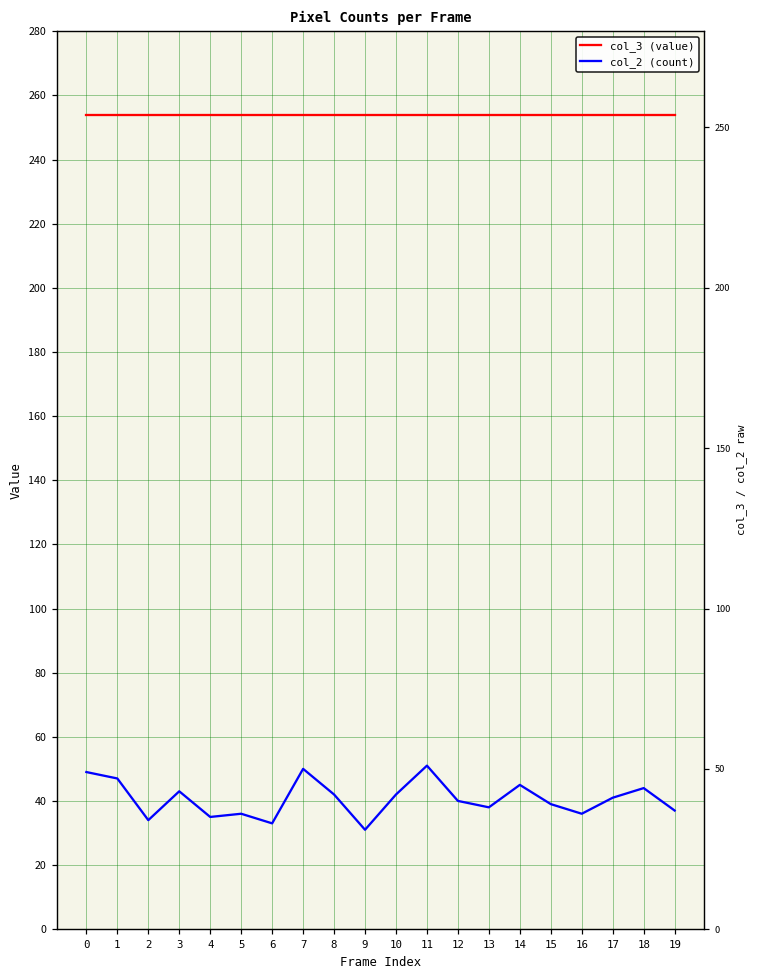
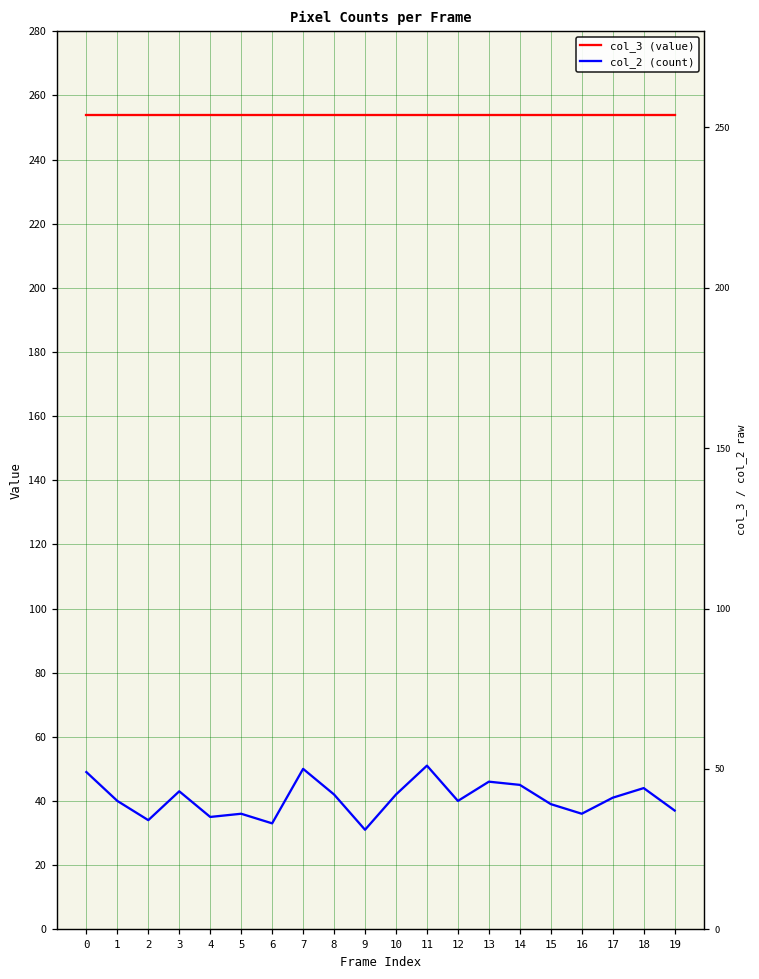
col_2 (count), 1: 47 -> 40
col_2 (count), 13: 38 -> 46
